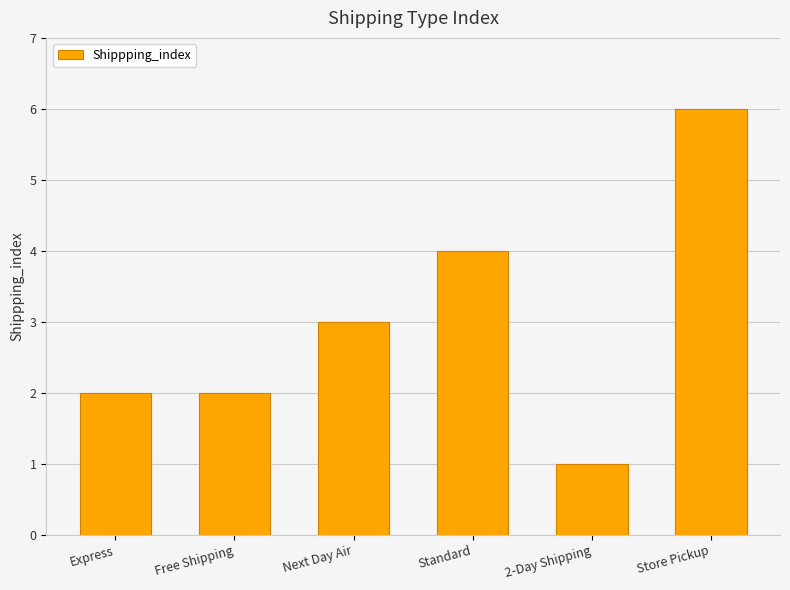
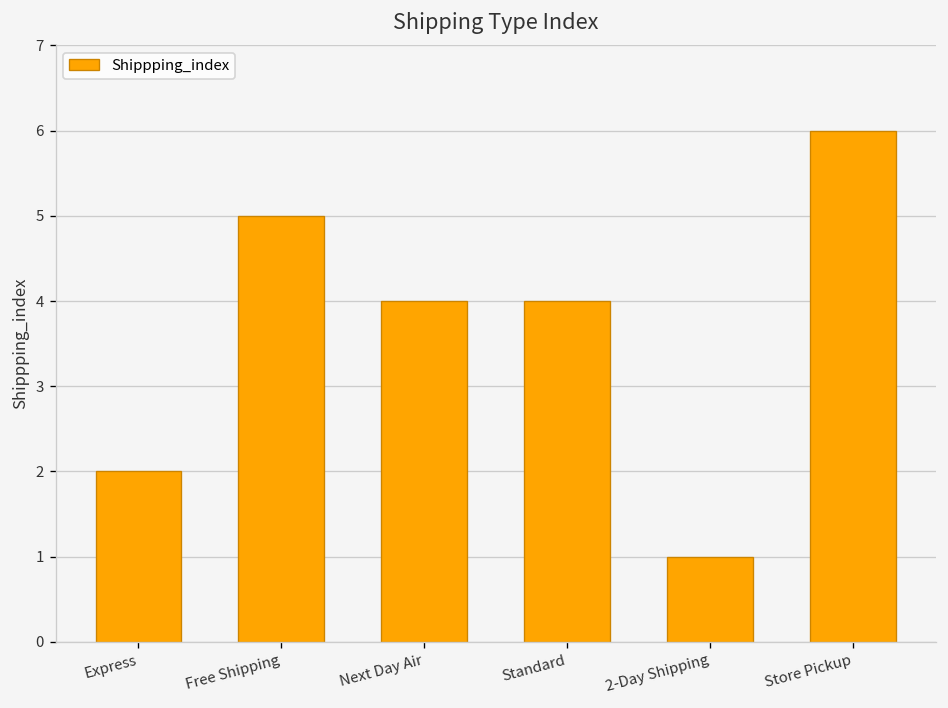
Free Shipping: 2 -> 5
Next Day Air: 3 -> 4
